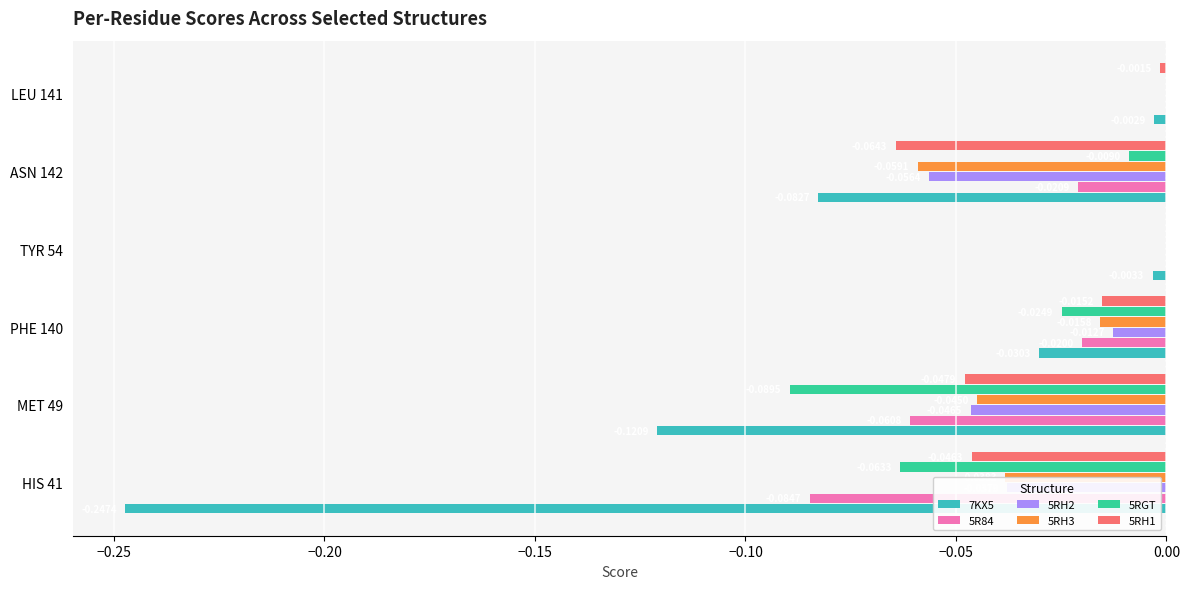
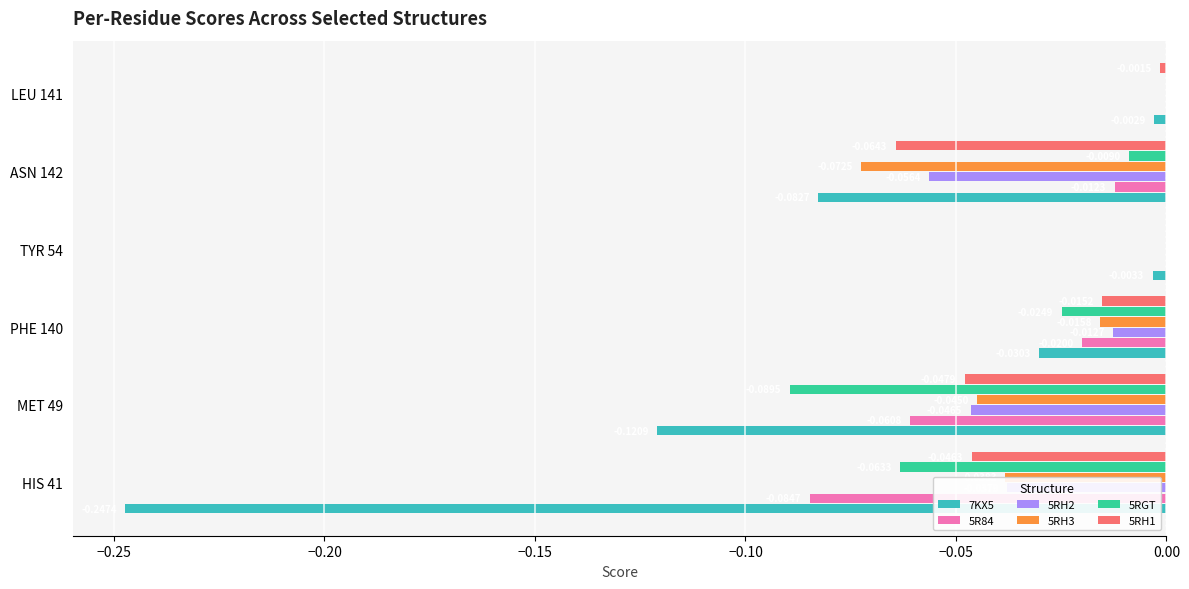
5RH3, ASN 142: -0.059 -> -0.073
5R84, ASN 142: -0.021 -> -0.012
